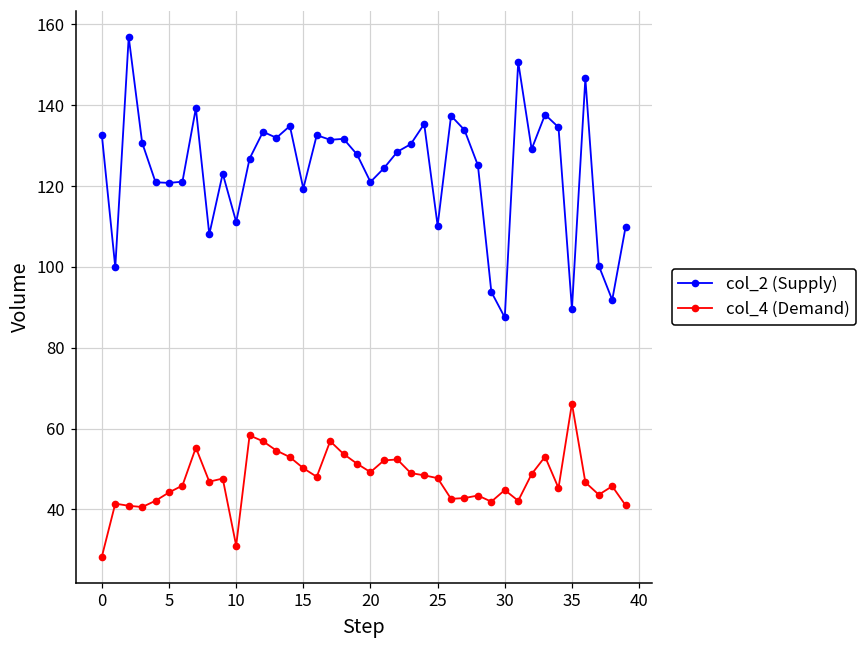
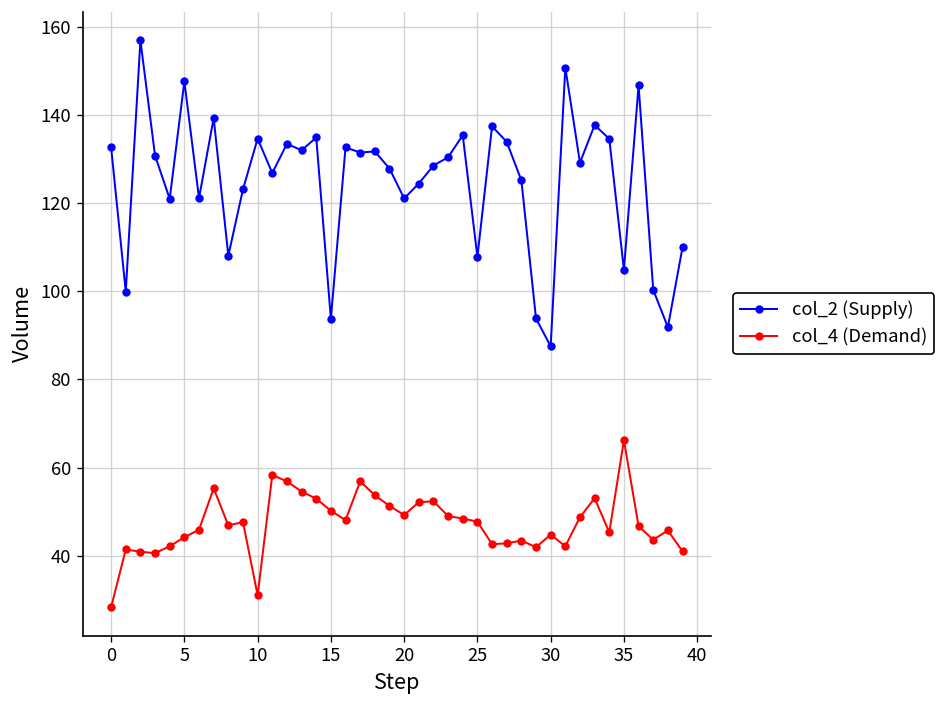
col_2 (Supply), 5: 121 -> 148
col_2 (Supply), 10: 111 -> 135
col_2 (Supply), 15: 119 -> 94
col_2 (Supply), 25: 110 -> 108
col_2 (Supply), 35: 90 -> 105
